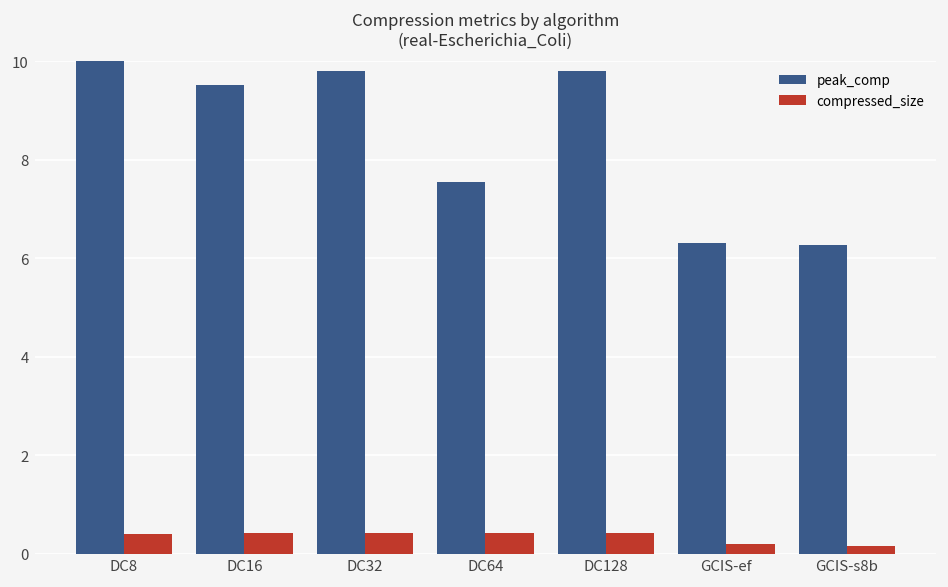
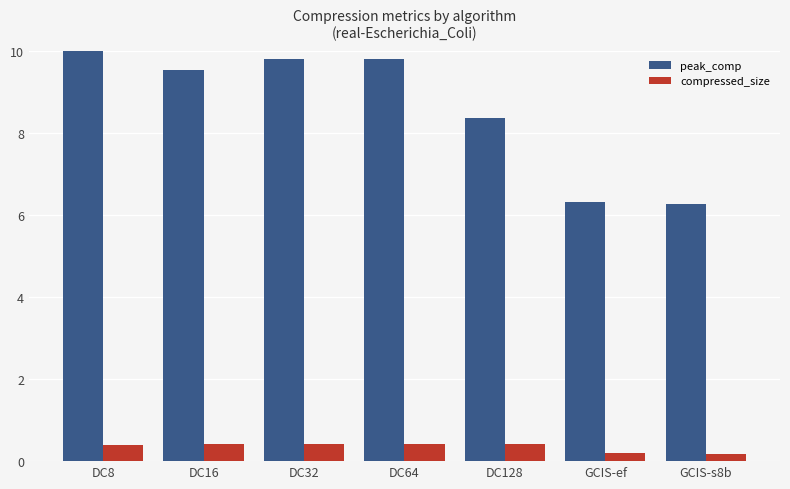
peak_comp, DC64: 7.5 -> 9.8
peak_comp, DC128: 9.8 -> 8.4
